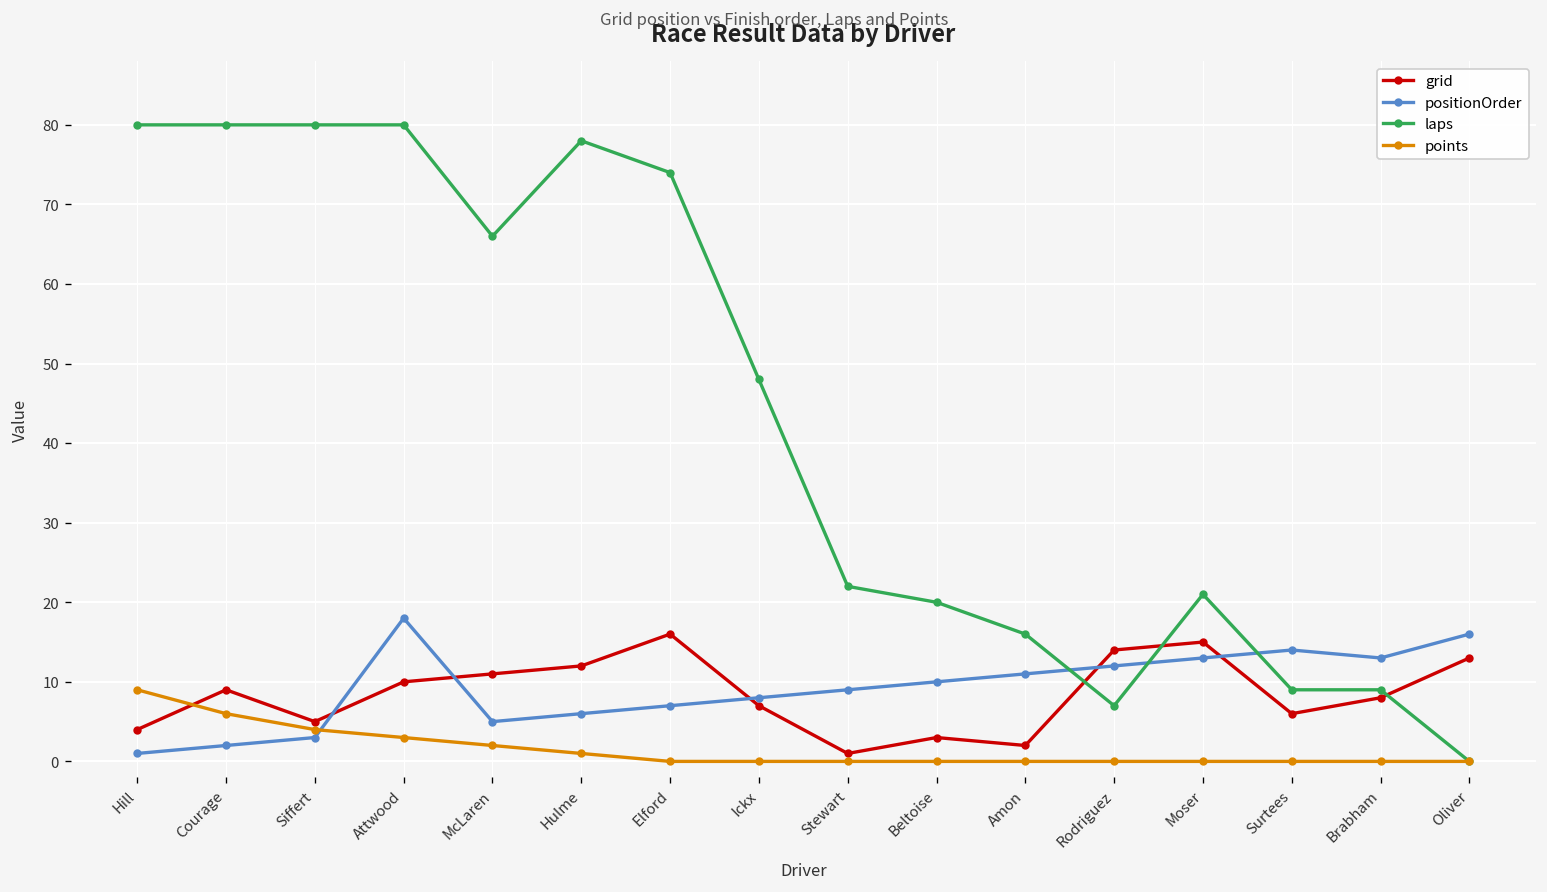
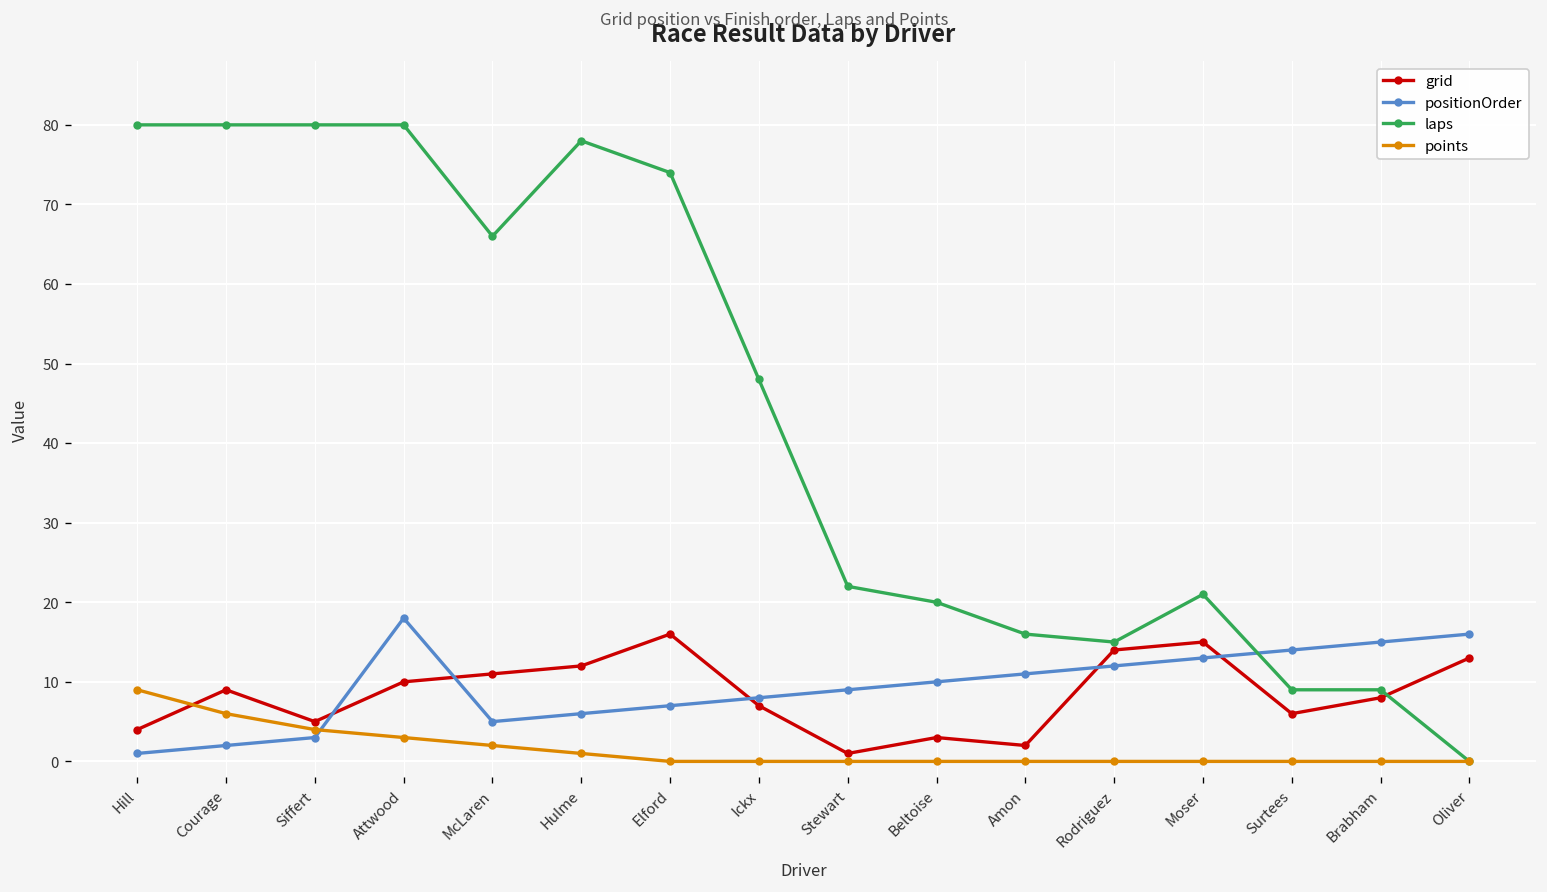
laps, Rodriguez: 7 -> 15
positionOrder, Brabham: 13 -> 15
